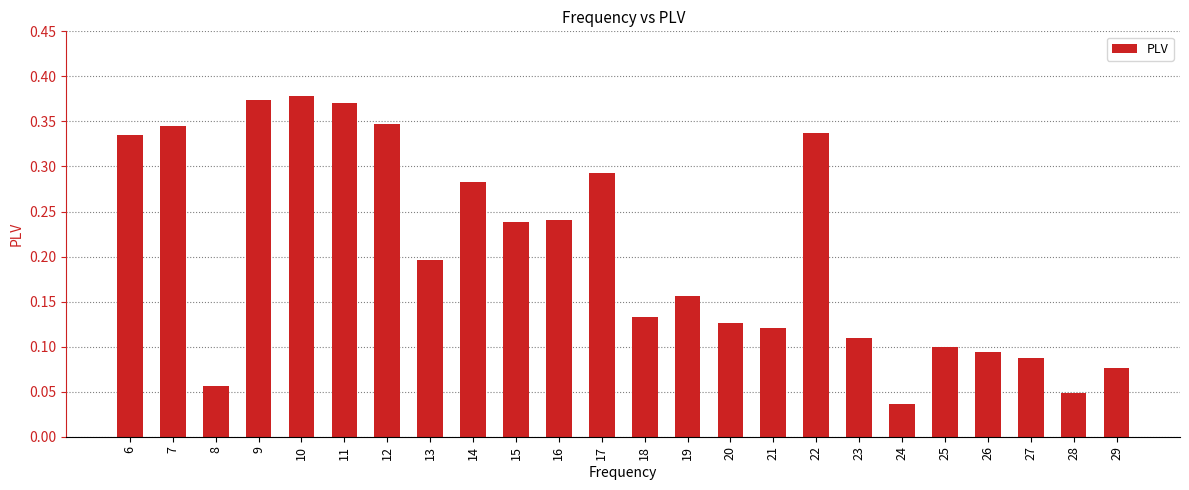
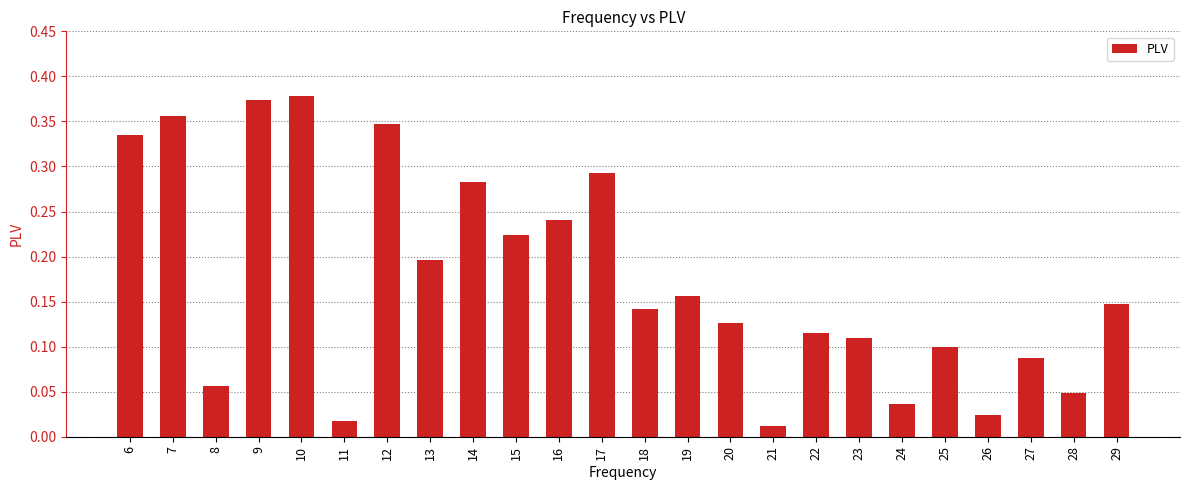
7: 0.34 -> 0.36
11: 0.37 -> 0.02
15: 0.24 -> 0.22
18: 0.13 -> 0.14
21: 0.12 -> 0.01
22: 0.34 -> 0.11
26: 0.09 -> 0.02
29: 0.08 -> 0.15
